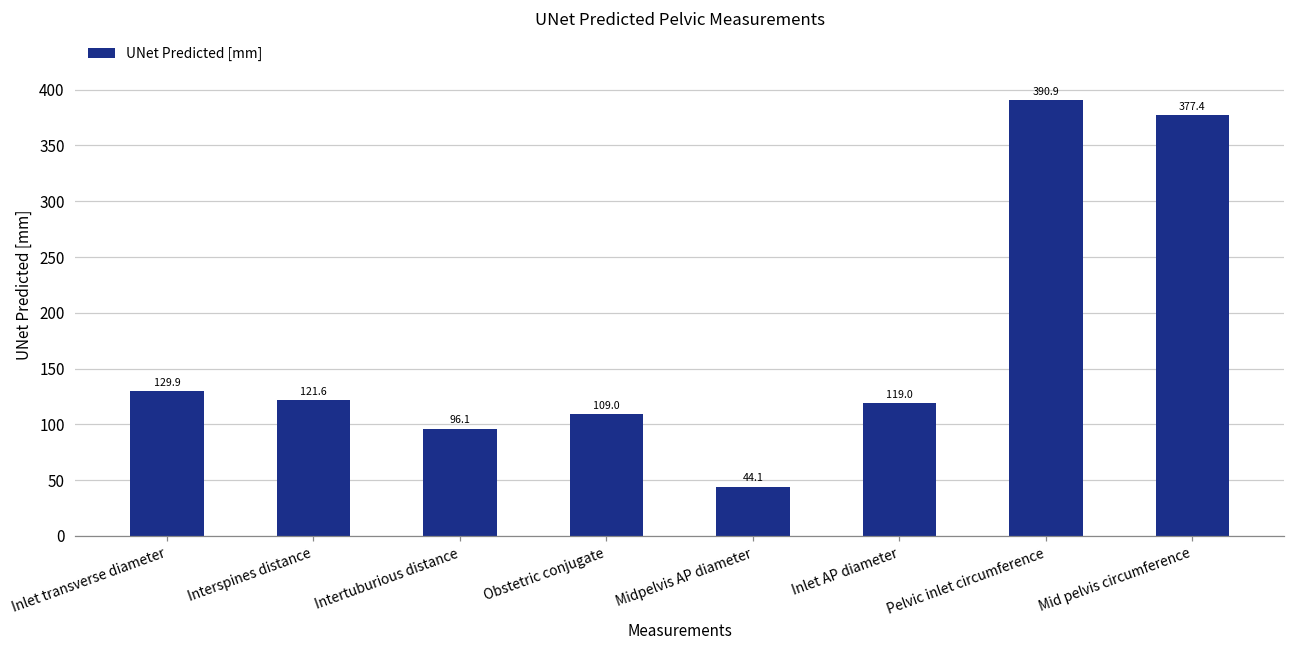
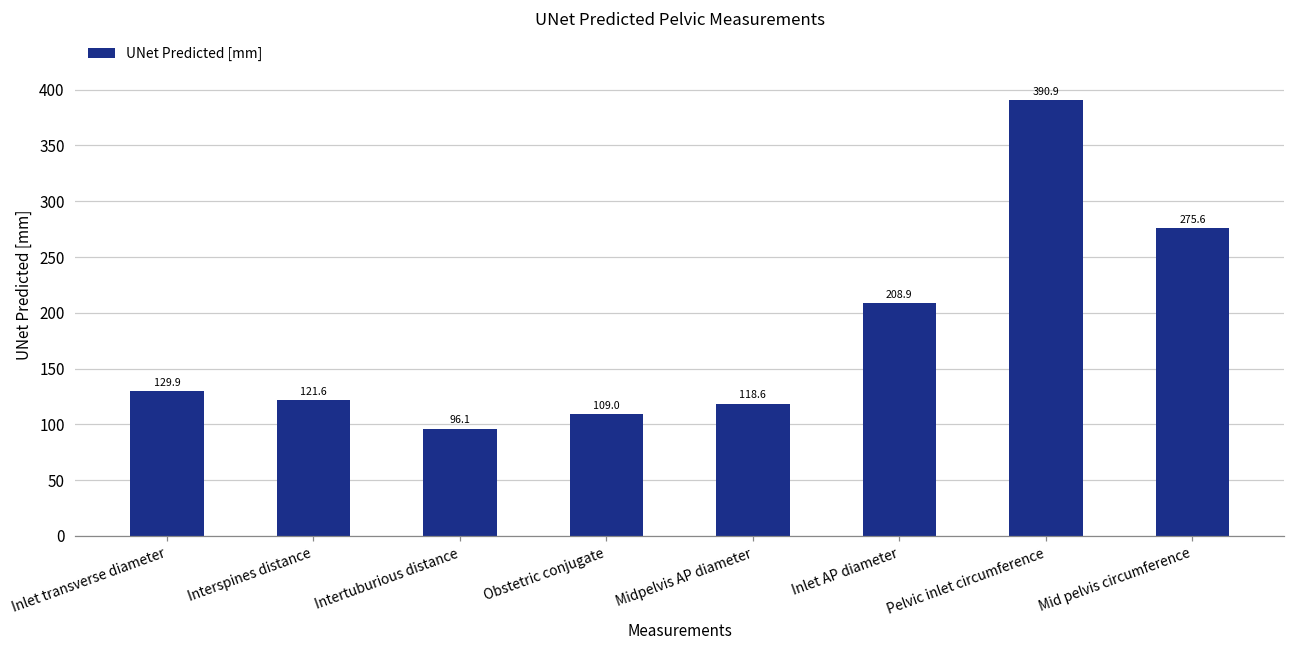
Midpelvis AP diameter: 44.1 -> 118.6
Inlet AP diameter: 119.0 -> 208.9
Mid pelvis circumference: 377.4 -> 275.6
